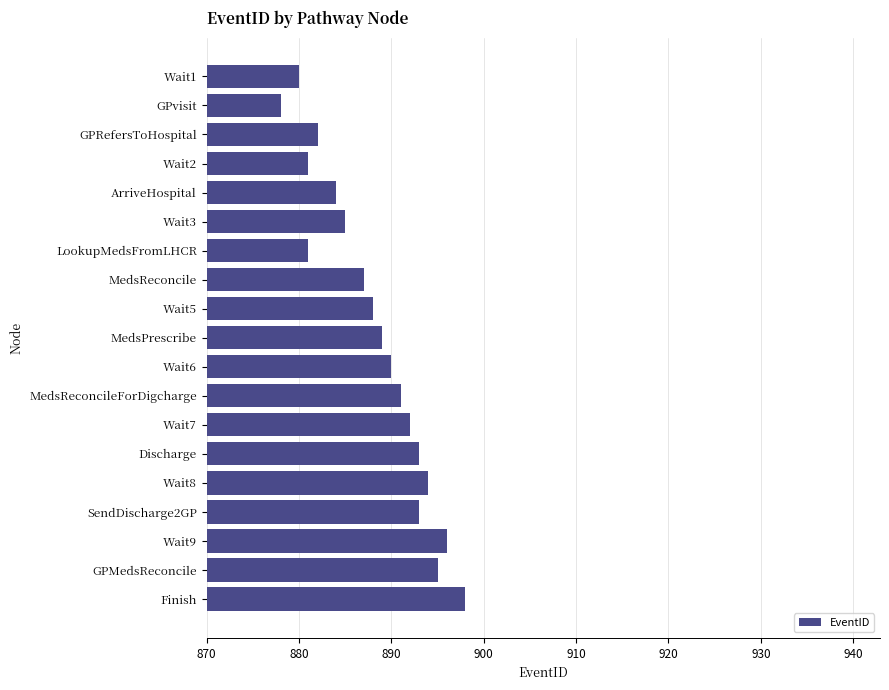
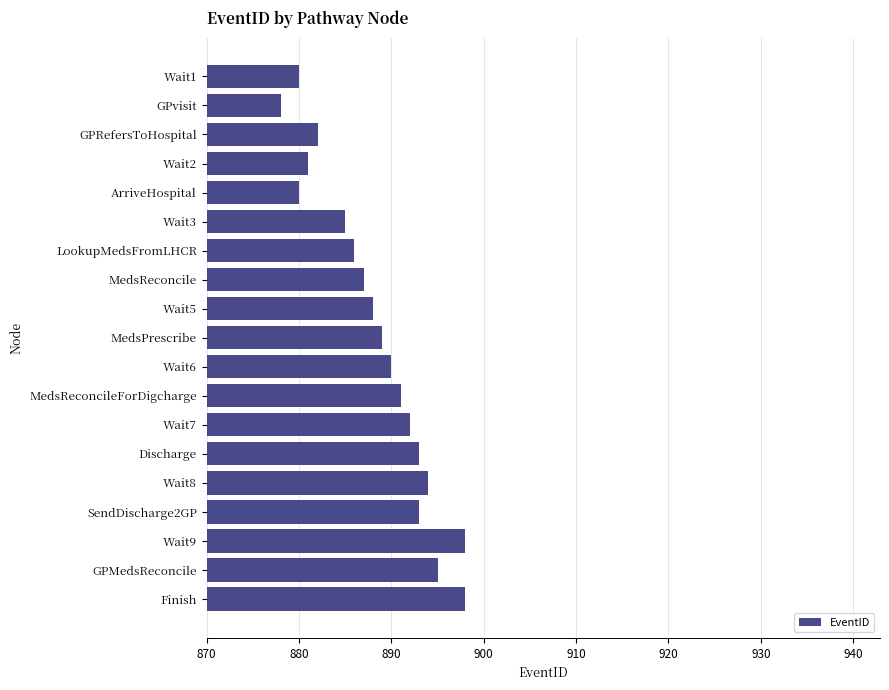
ArriveHospital: 884 -> 880
LookupMedsFromLHCR: 881 -> 886
Wait9: 896 -> 898
